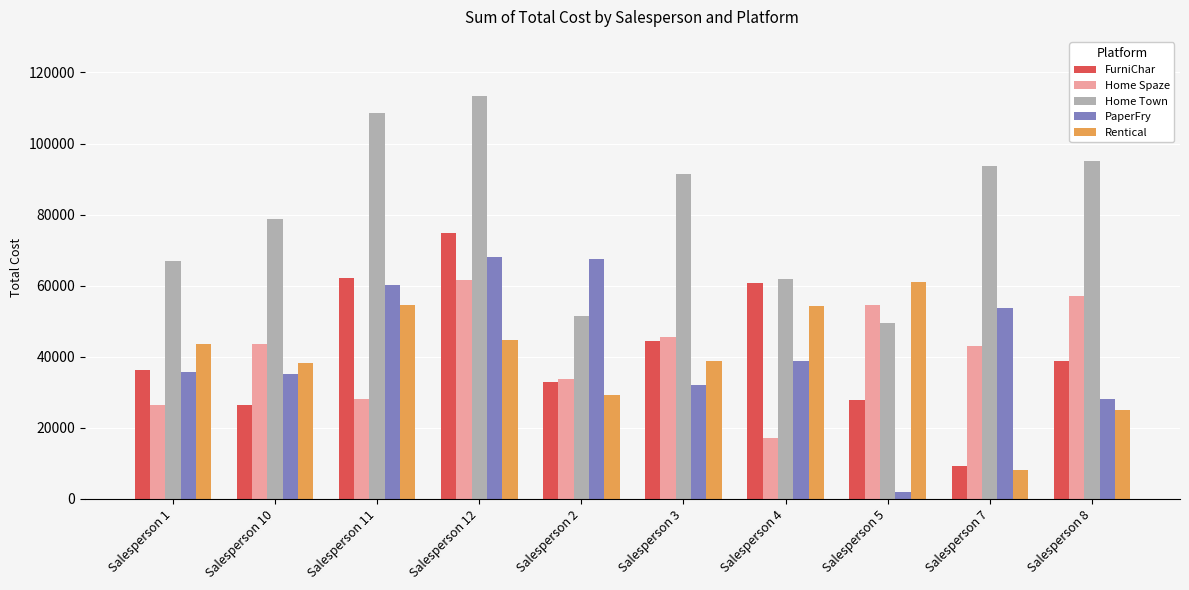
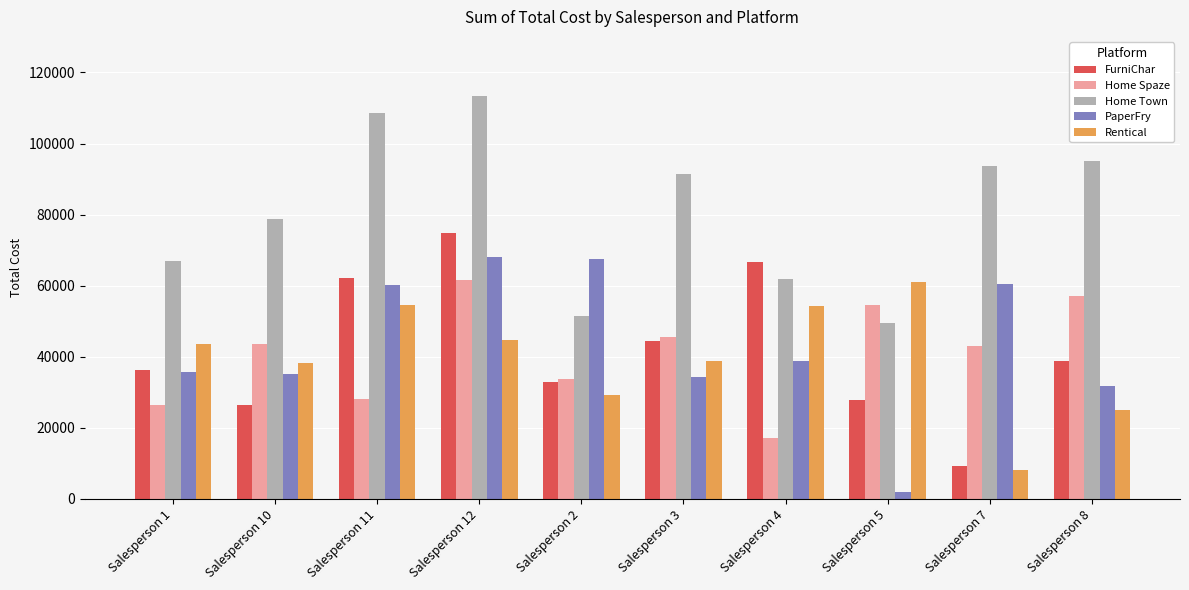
PaperFry, Salesperson 3: 32000 -> 34000
FurniChar, Salesperson 4: 61000 -> 67000
PaperFry, Salesperson 7: 54000 -> 60000
PaperFry, Salesperson 8: 28000 -> 32000
